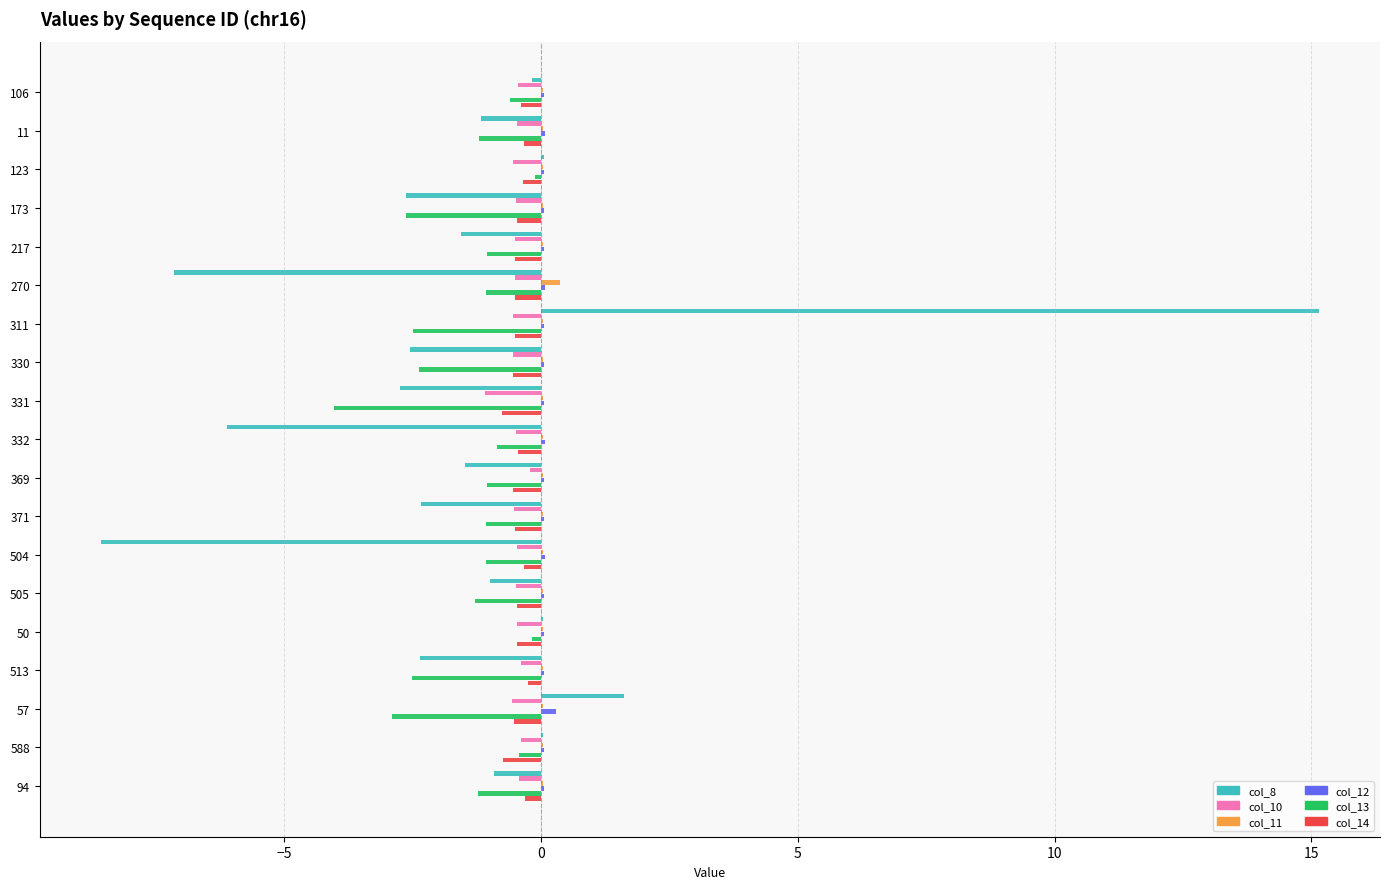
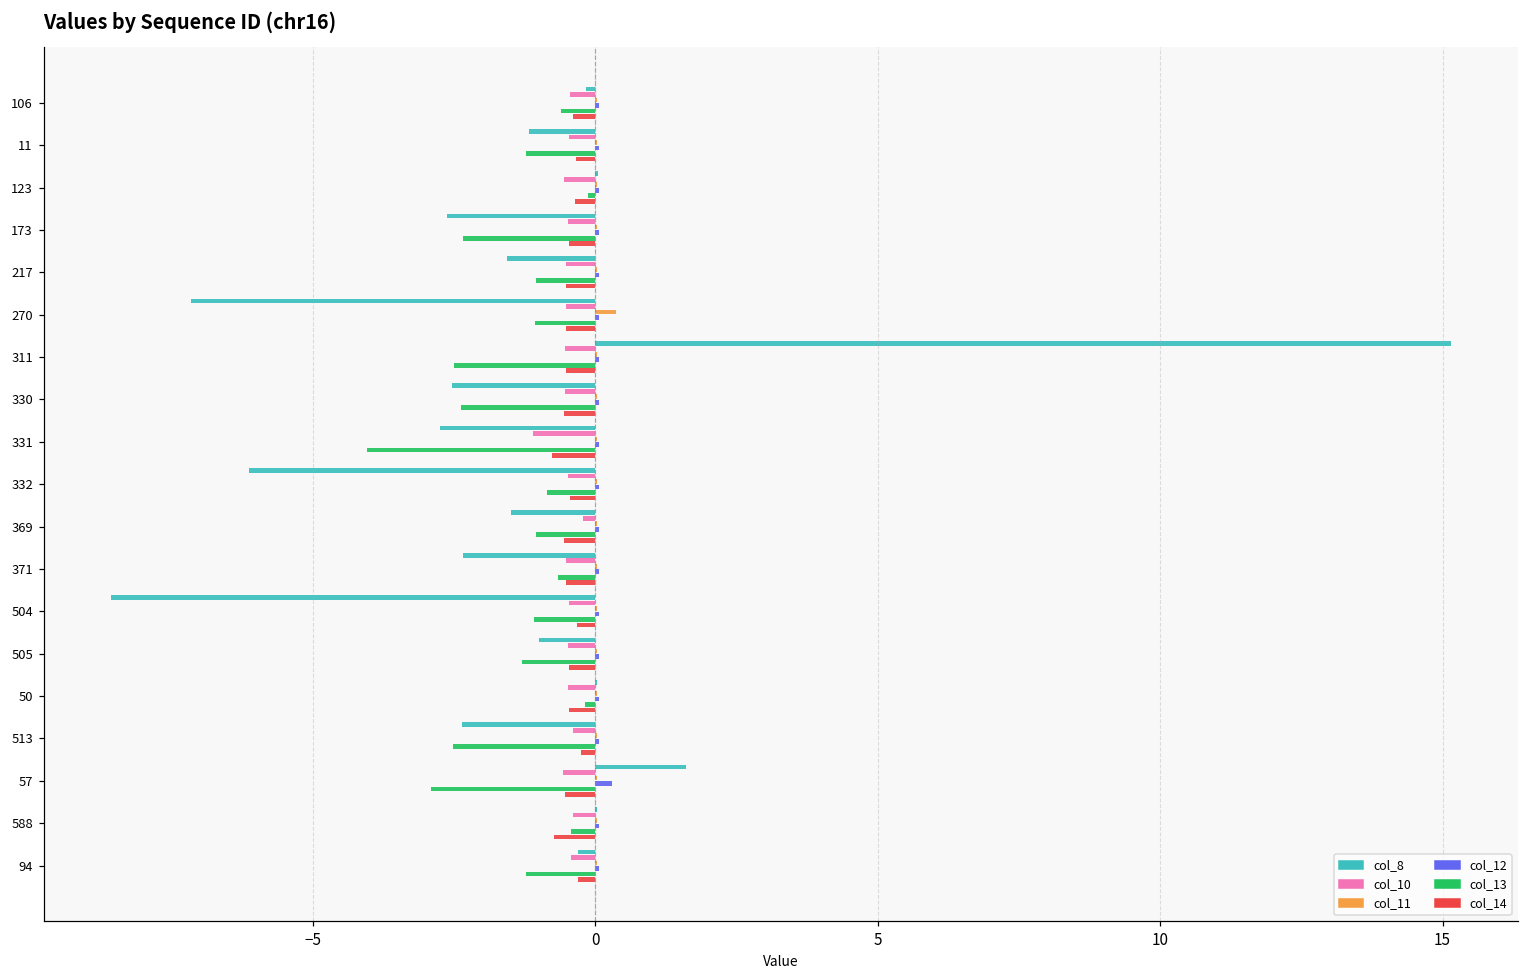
col_13, 173: -2.6 -> -2.3
col_13, 371: -1.1 -> -0.7
col_8, 94: -0.9 -> -0.3
